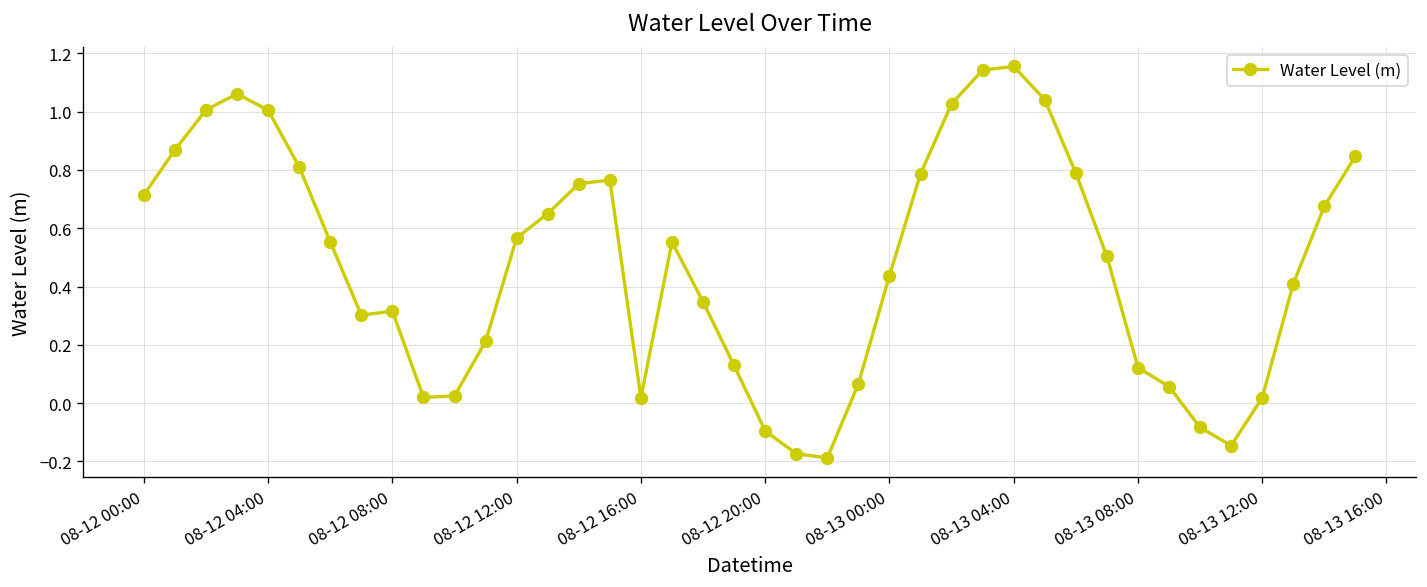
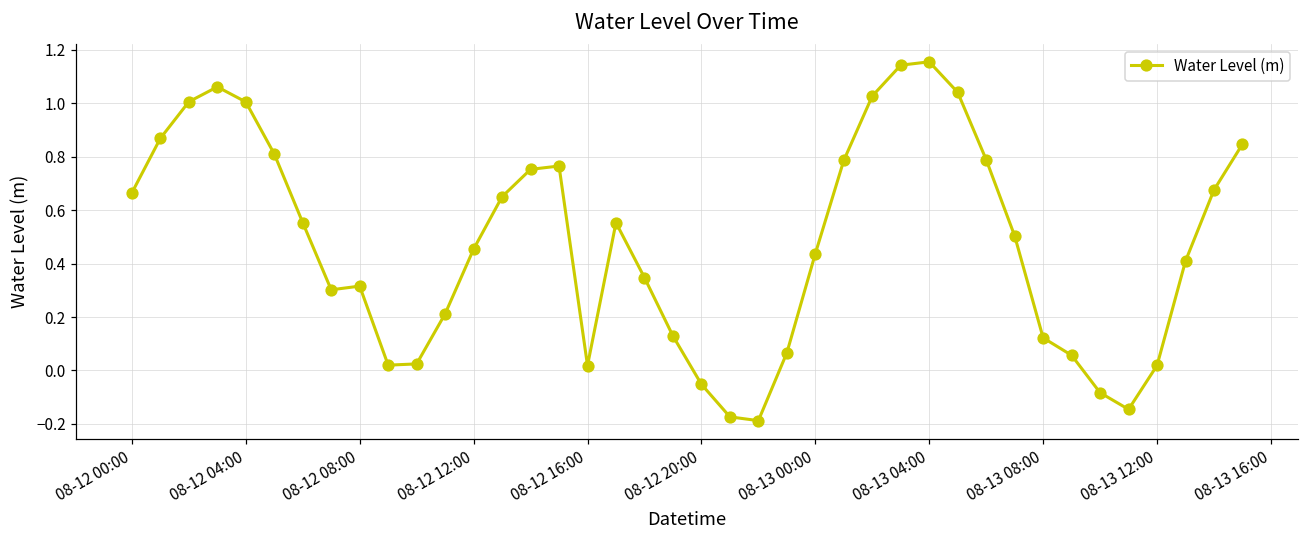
08-12 00:00: 0.71 -> 0.66
08-12 12:00: 0.57 -> 0.45
08-12 20:00: -0.10 -> -0.05
